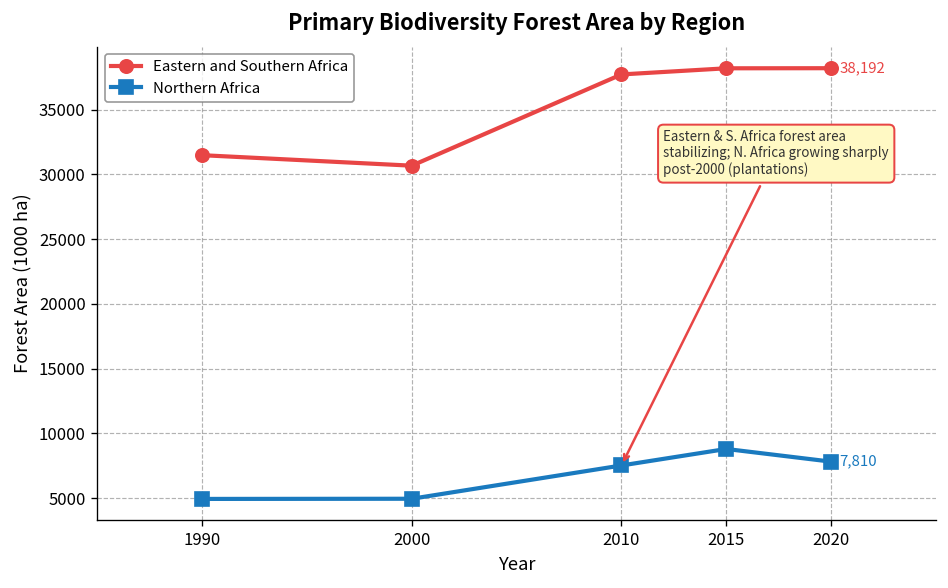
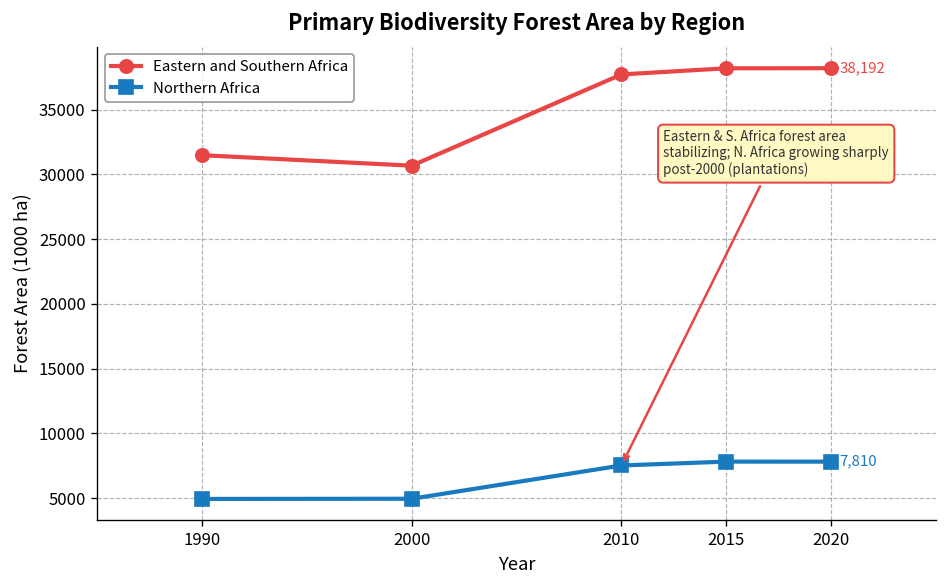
Northern Africa, 2015: 8800 -> 7800
